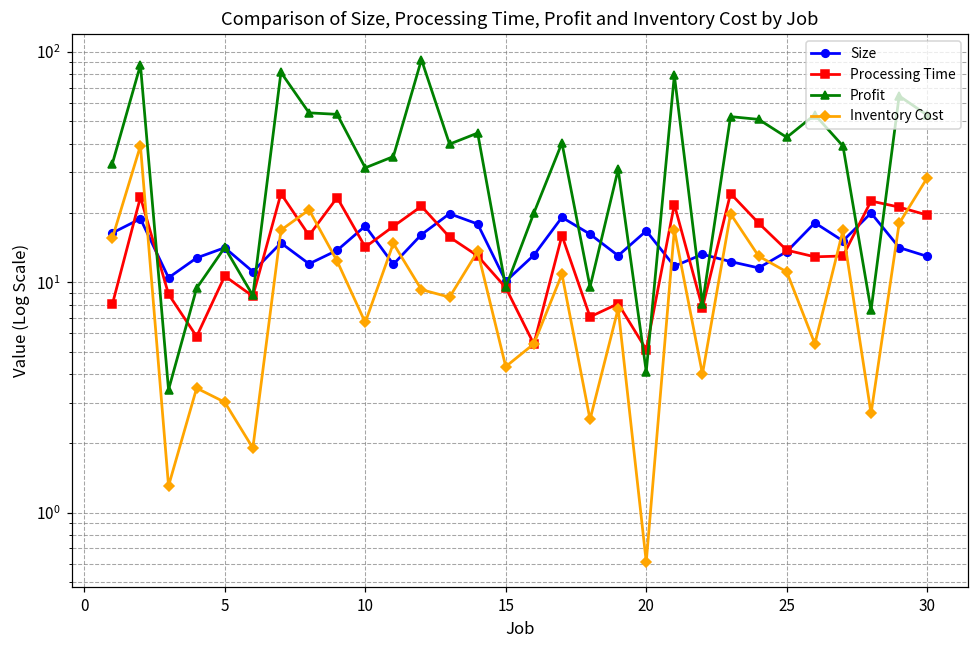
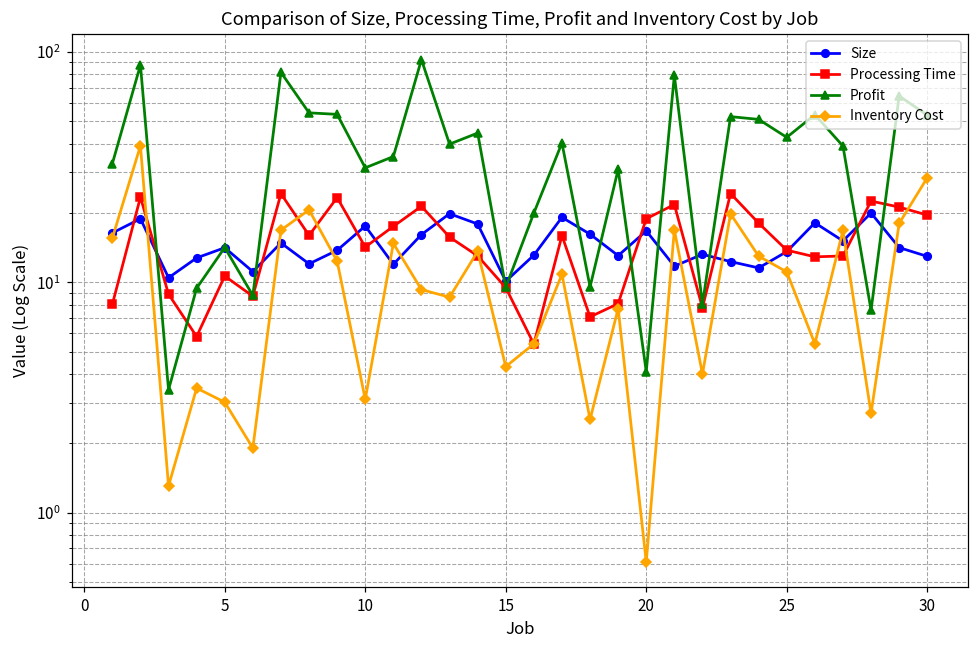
Inventory Cost, 10: 6.7 -> 3.1
Processing Time, 20: 5.1 -> 19
